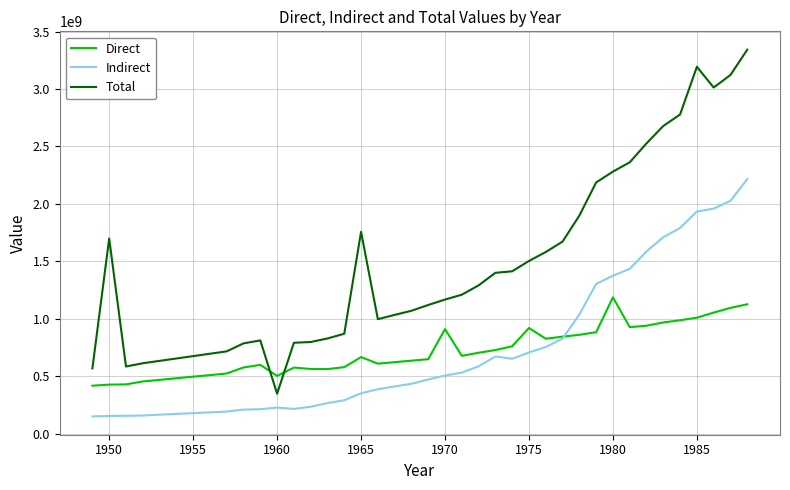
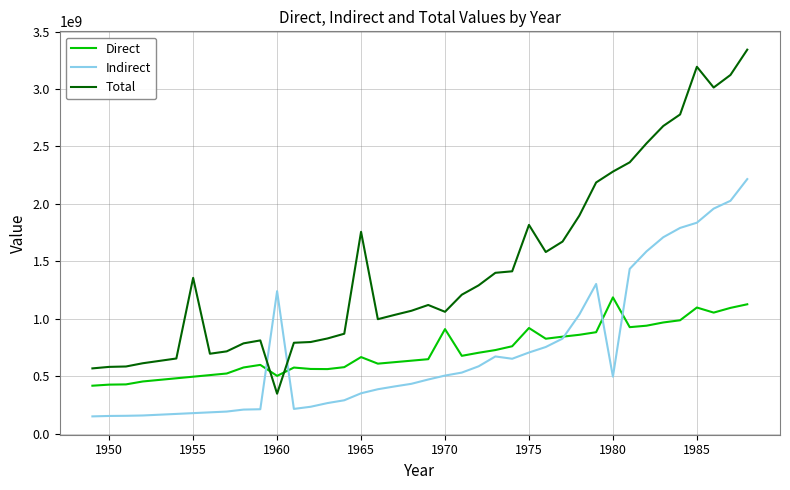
Total, 1950: 1700000000 -> 580000000
Total, 1955: 680000000 -> 1360000000
Indirect, 1960: 230000000 -> 1240000000
Total, 1970: 1170000000 -> 1060000000
Total, 1975: 1500000000 -> 1820000000
Indirect, 1980: 1380000000 -> 500000000
Direct, 1985: 1010000000 -> 1100000000
Indirect, 1985: 1930000000 -> 1840000000
